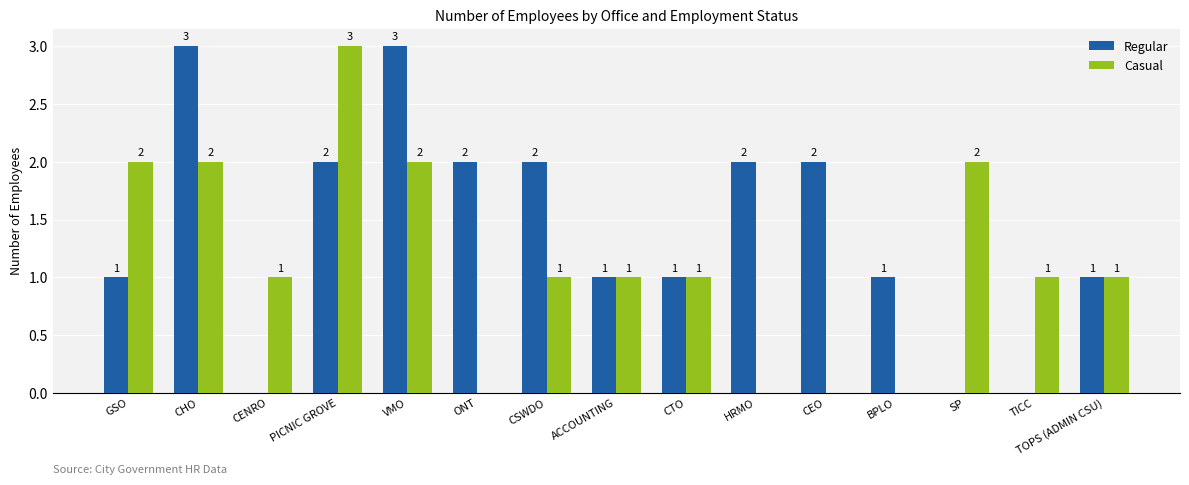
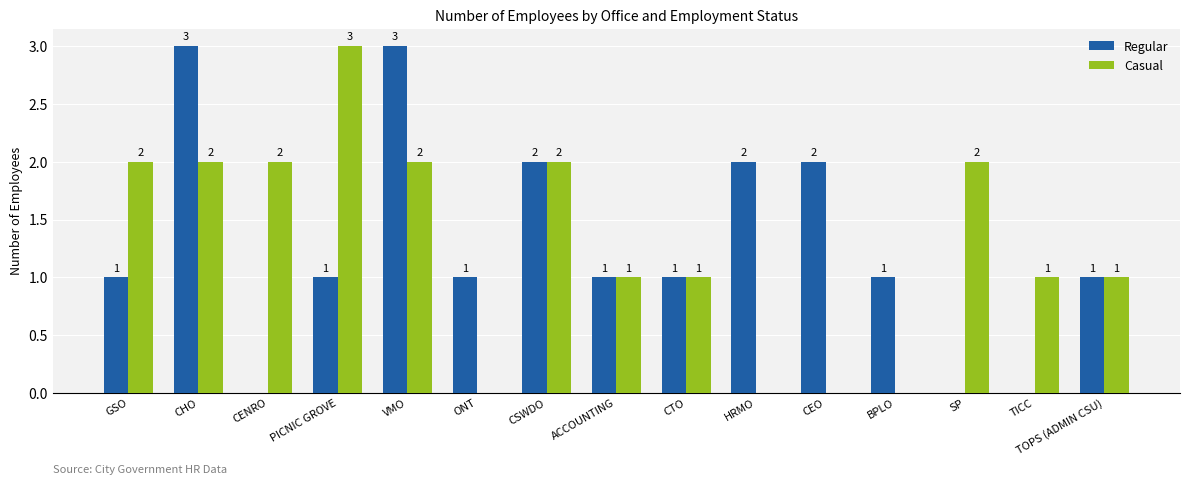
Casual, CENRO: 1 -> 2
Regular, PICNIC GROVE: 2 -> 1
Regular, ONT: 2 -> 1
Casual, CSWDO: 1 -> 2
